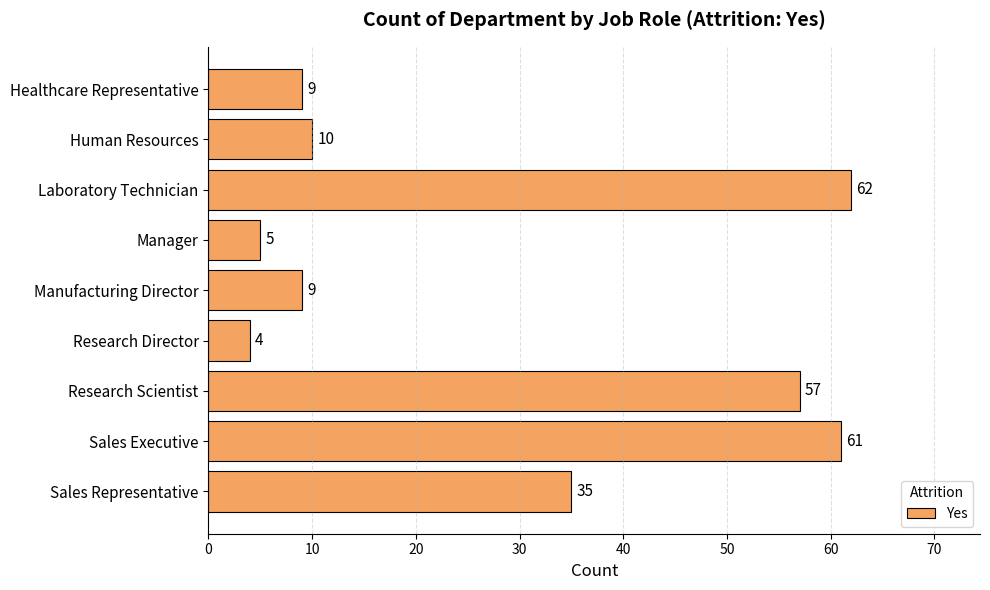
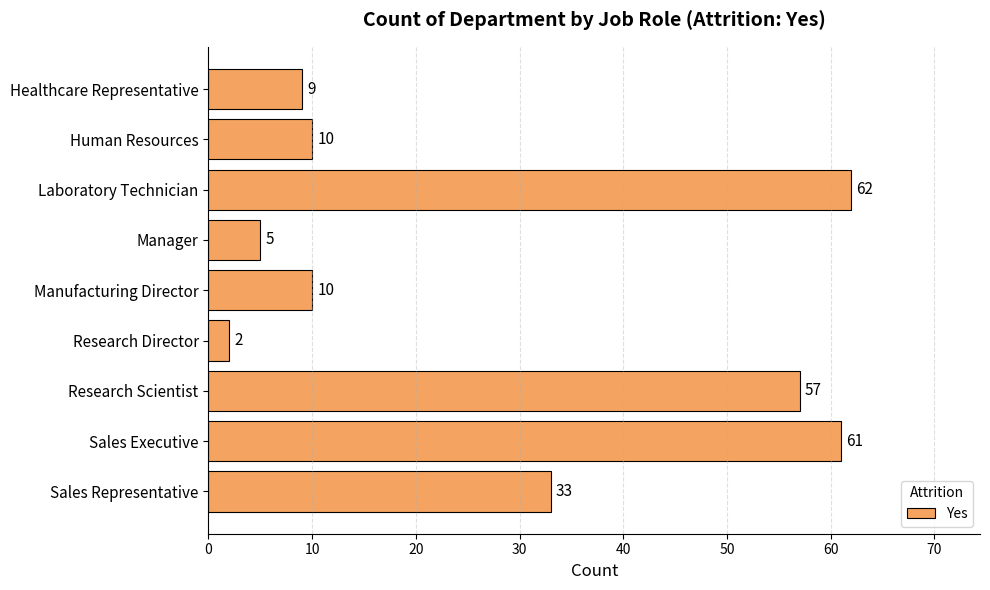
Manufacturing Director: 9 -> 10
Research Director: 4 -> 2
Sales Representative: 35 -> 33
